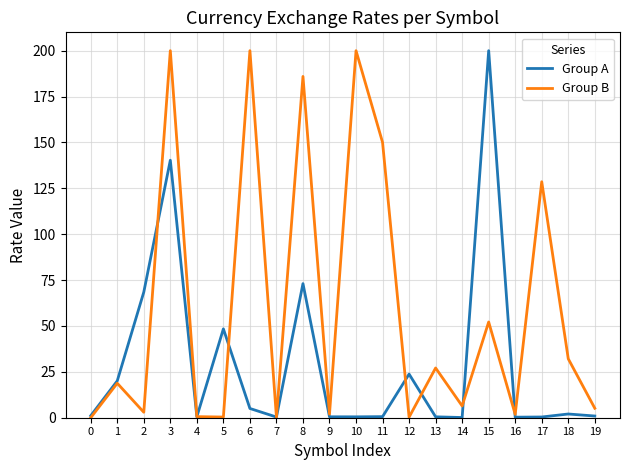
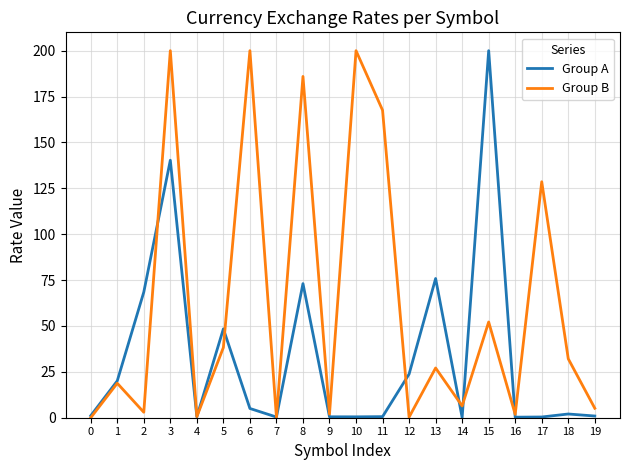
Group B, 5: 0 -> 38
Group B, 11: 150 -> 168
Group A, 13: 0 -> 76
